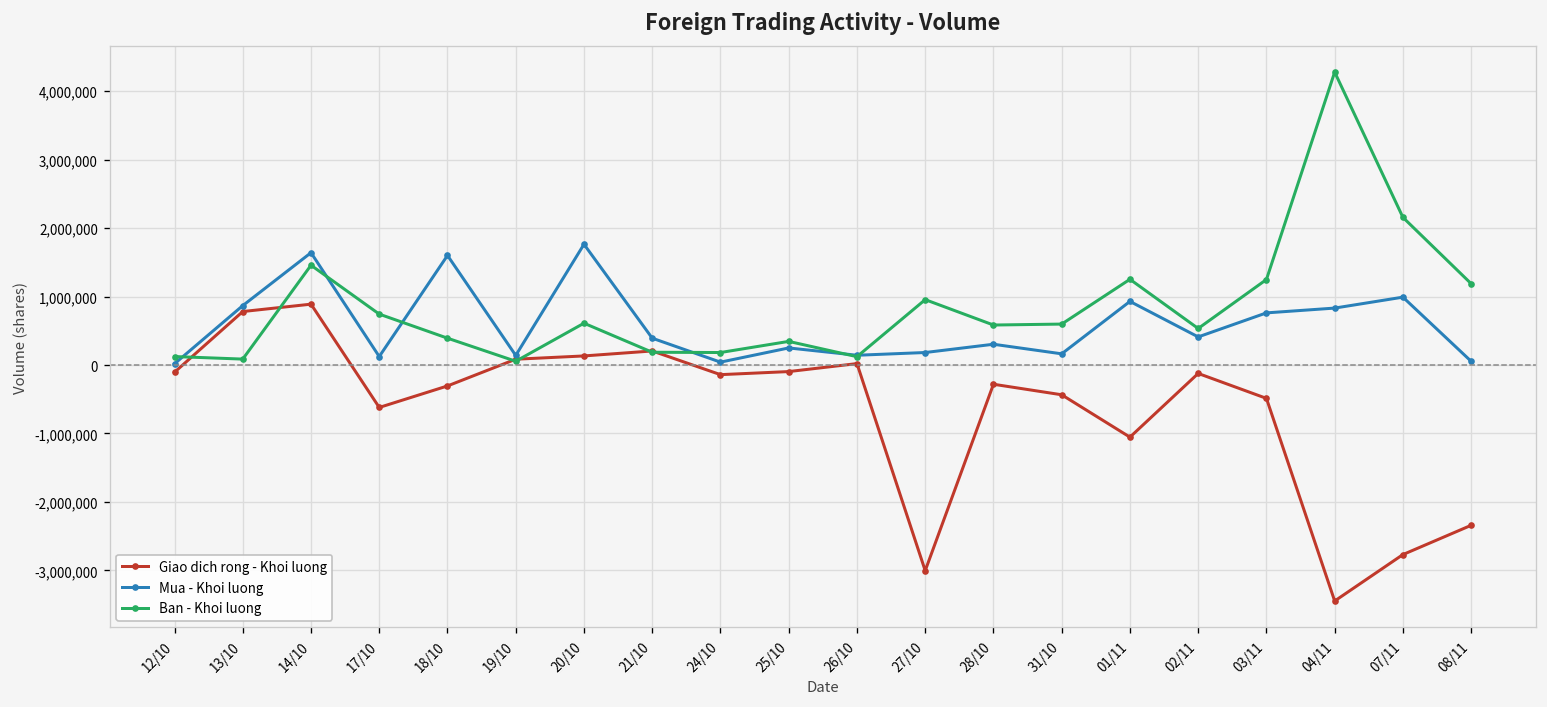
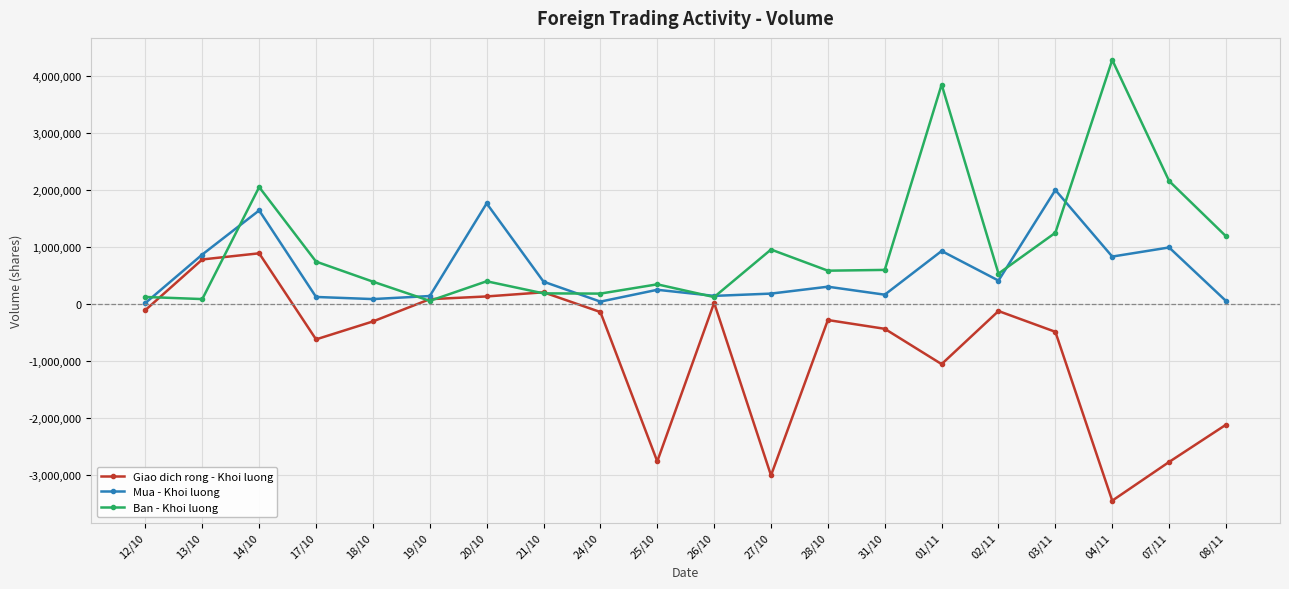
Ban - Khoi luong, 14/10: 1,500,000 -> 2,000,000
Mua - Khoi luong, 18/10: 1,600,000 -> 100,000
Ban - Khoi luong, 20/10: 600,000 -> 400,000
Giao dich rong - Khoi luong, 25/10: -100,000 -> -2,800,000
Ban - Khoi luong, 01/11: 1,300,000 -> 3,800,000
Mua - Khoi luong, 03/11: 800,000 -> 2,000,000
Giao dich rong - Khoi luong, 08/11: -2,300,000 -> -2,100,000
